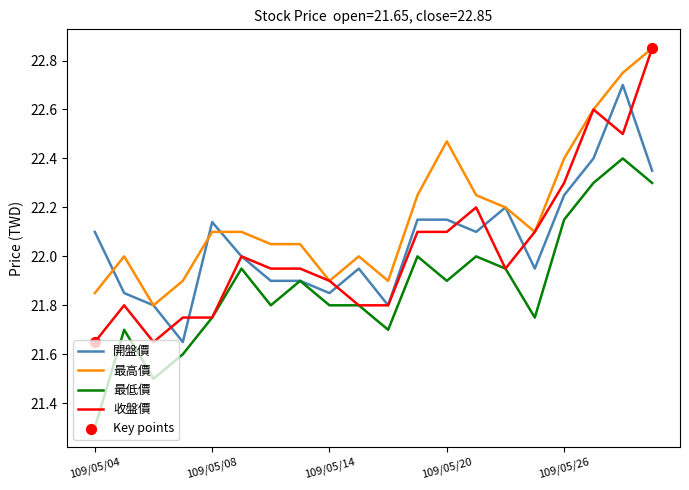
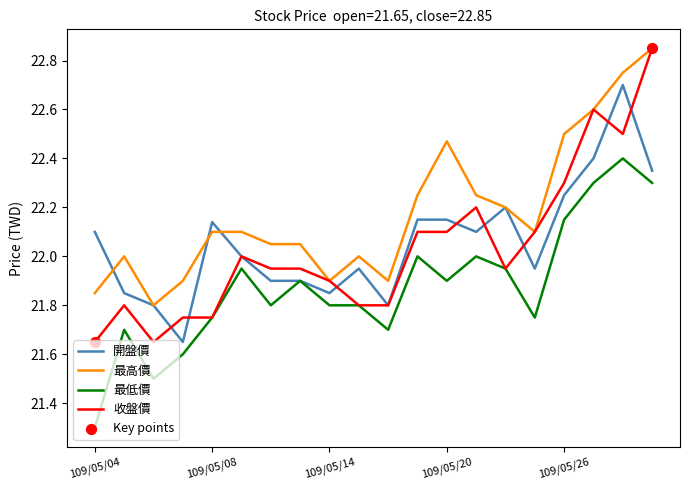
最高價, 109/05/26: 22.4 -> 22.5
